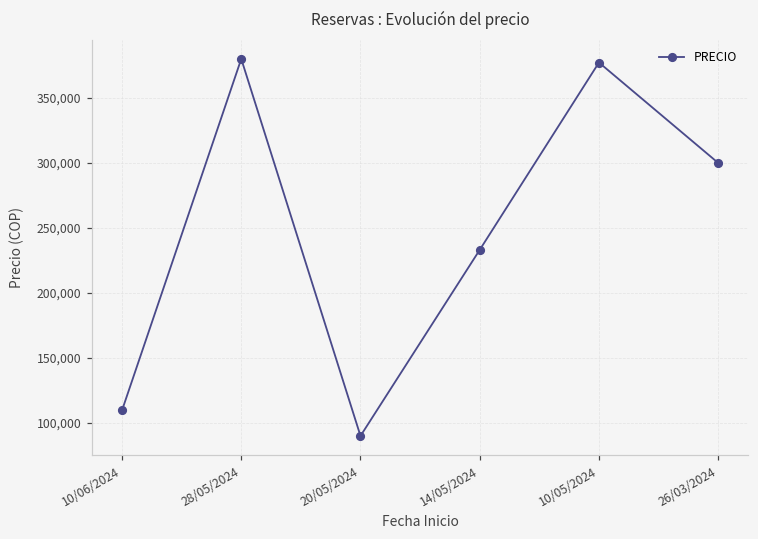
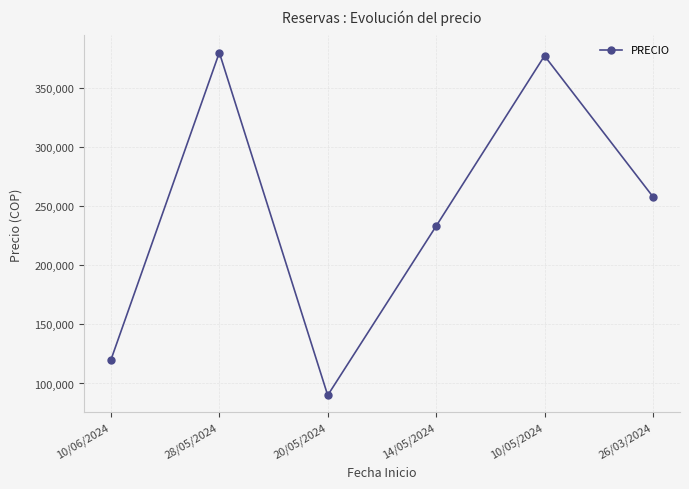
10/06/2024: 110,000 -> 120,000
26/03/2024: 300,000 -> 258,000
